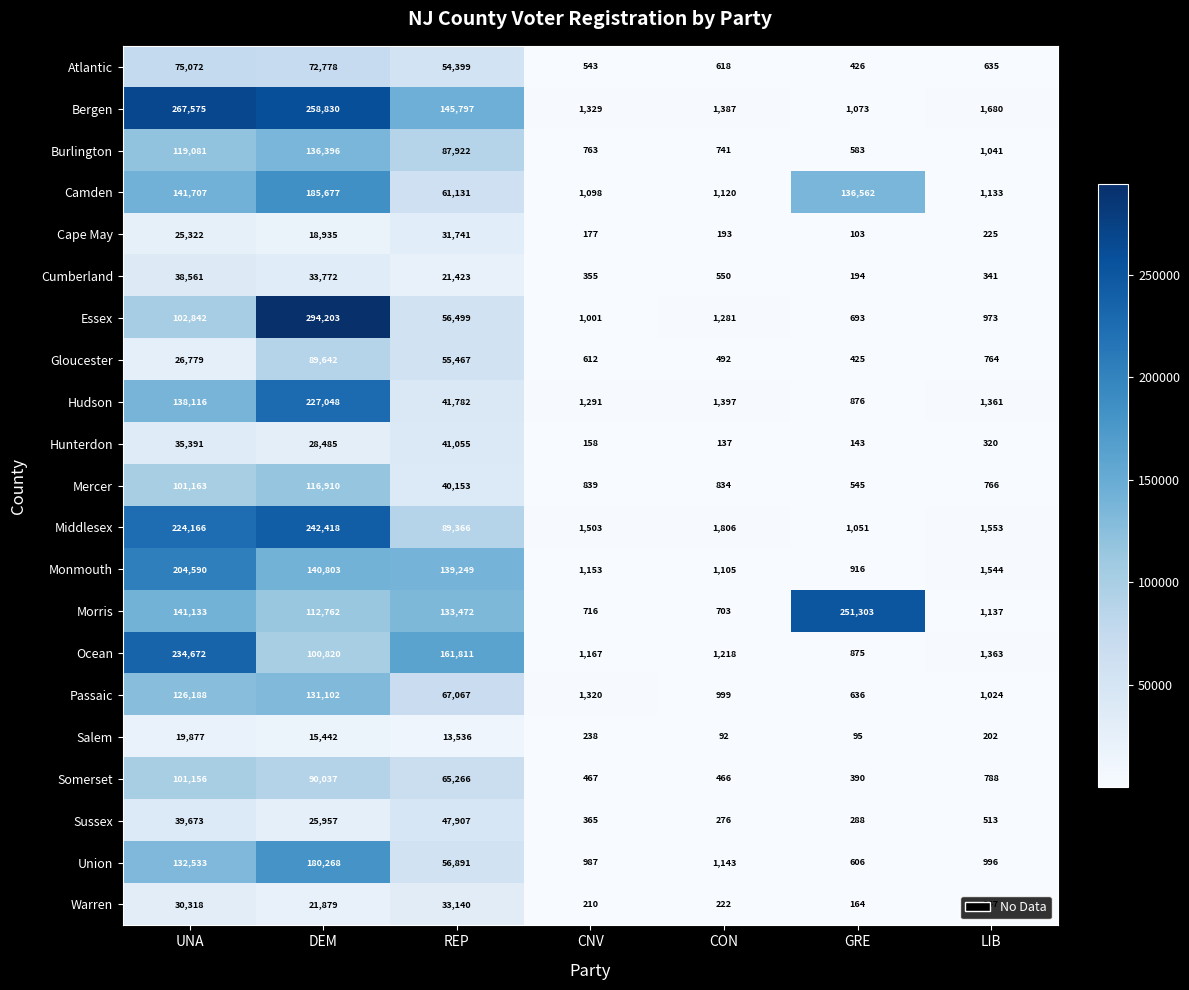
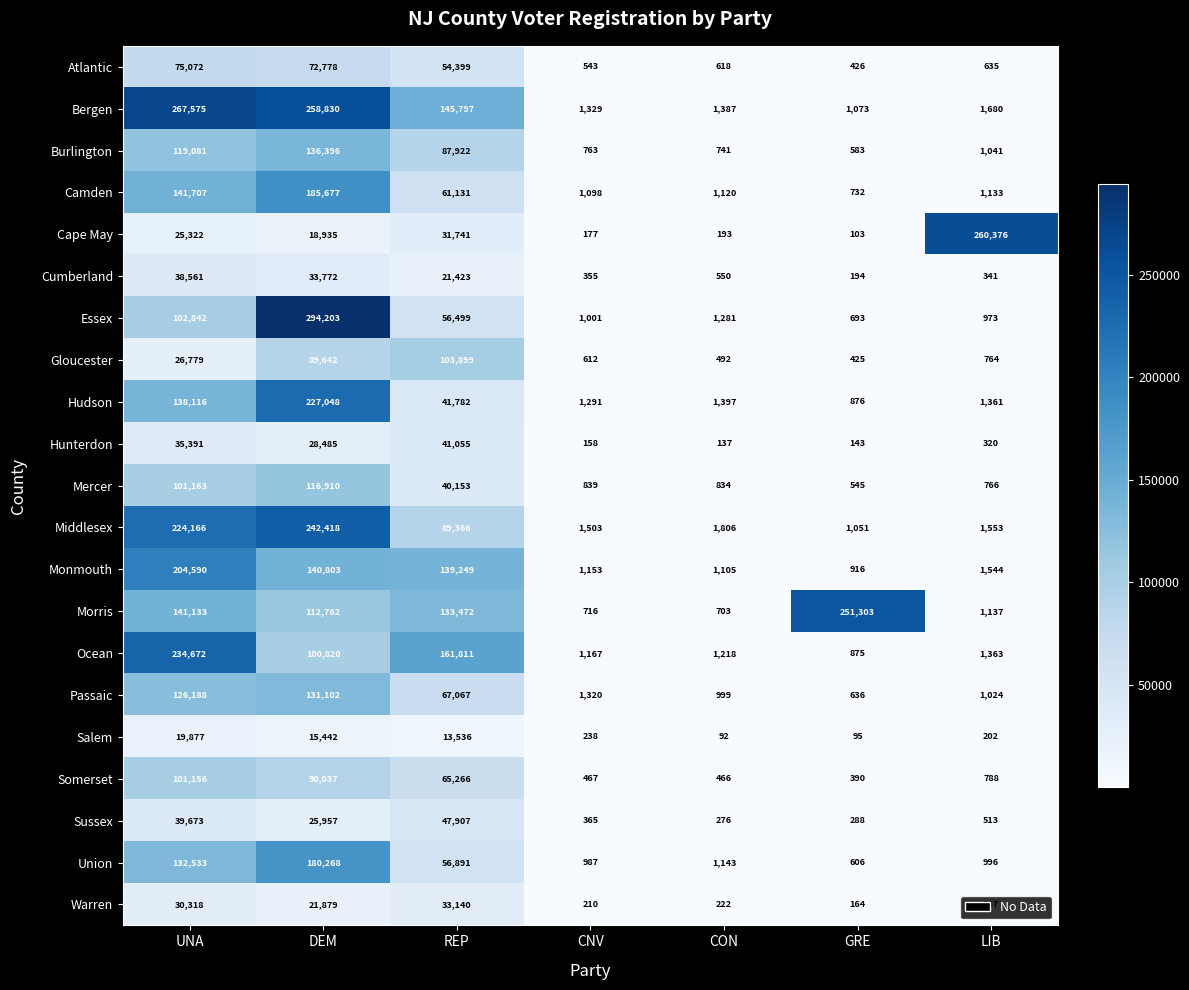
Camden, GRE: 136,562 -> 732
Cape May, LIB: 225 -> 260,376
Gloucester, REP: 55,467 -> 103,899
